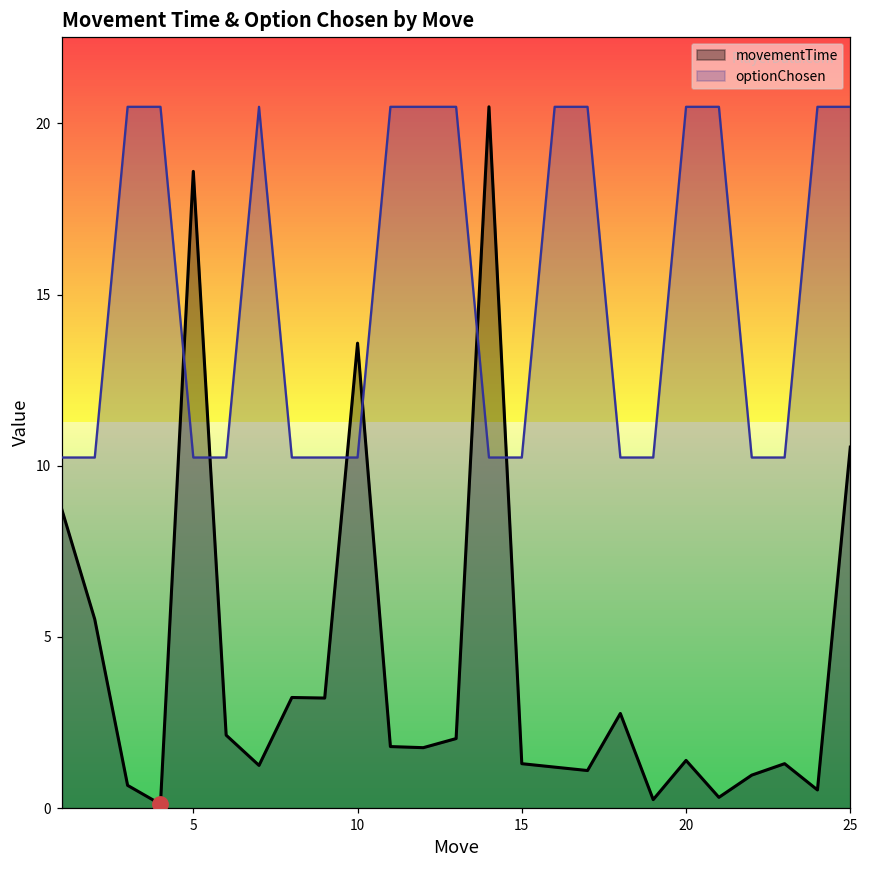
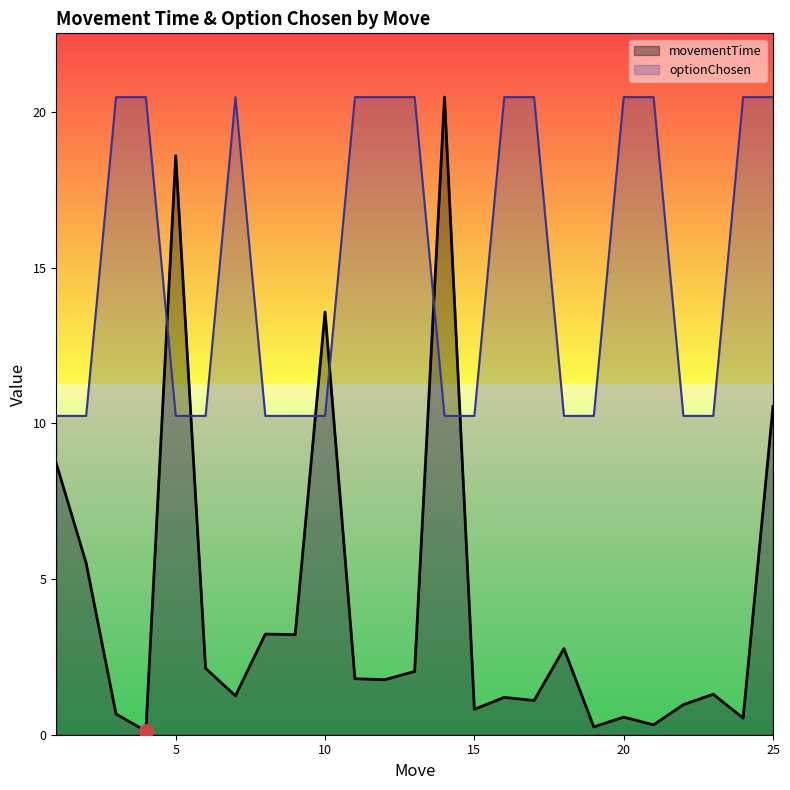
movementTime, 15: 1.3 -> 0.8
movementTime, 20: 1.4 -> 0.6
